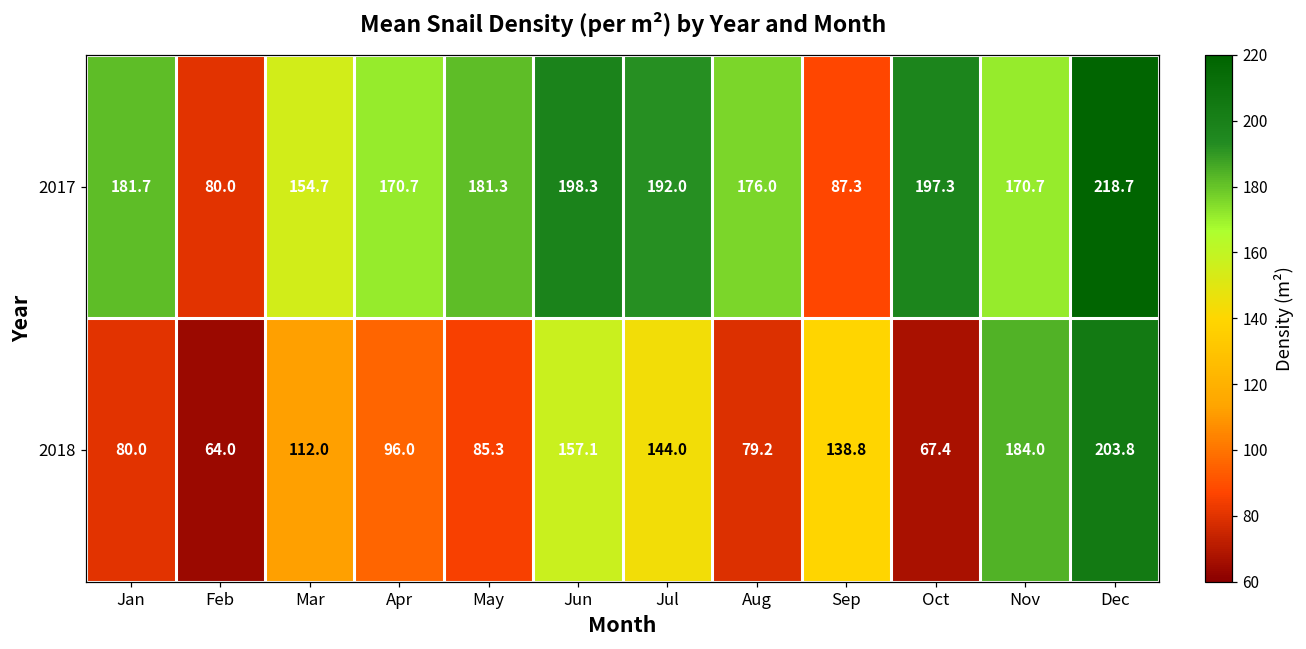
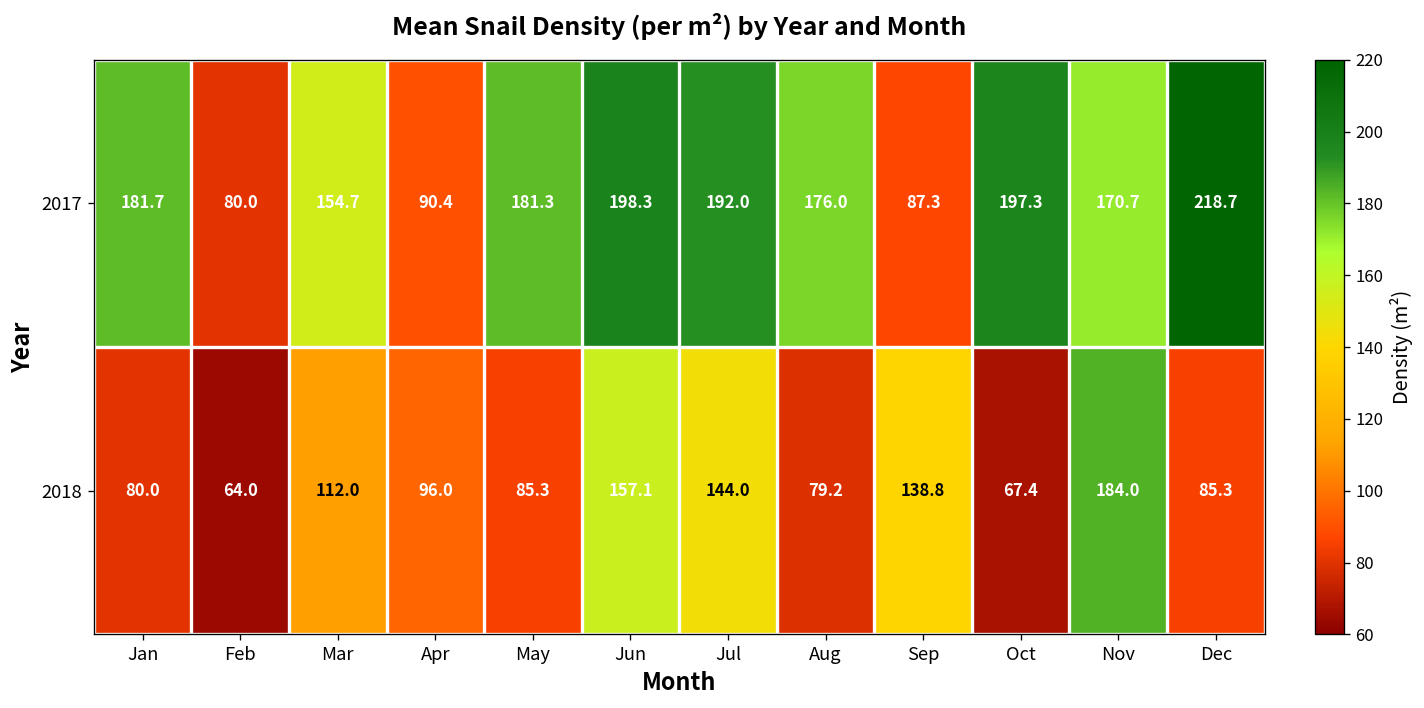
2017, Apr: 170.7 -> 90.4
2018, Dec: 203.8 -> 85.3
